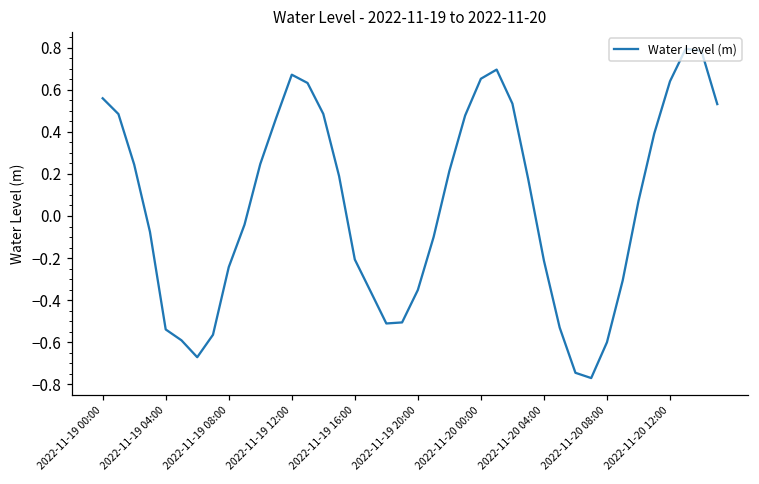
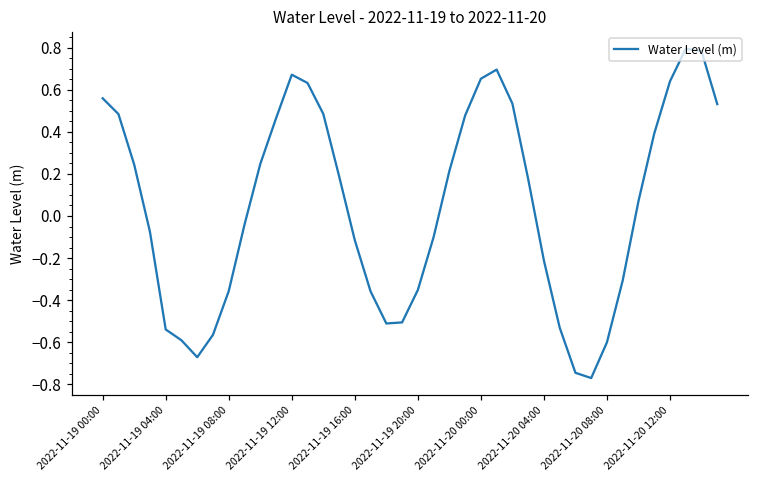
2022-11-19 08:00: -0.24 -> -0.36
2022-11-19 16:00: -0.21 -> -0.12
